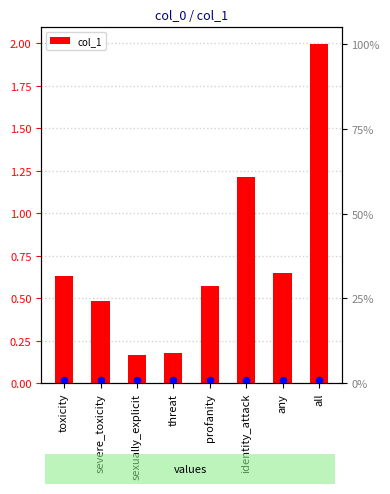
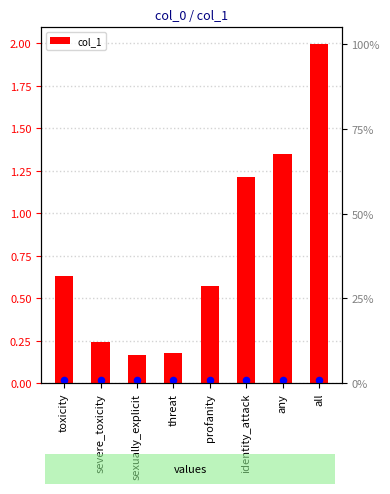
col_1, severe_toxicity: 0.48 -> 0.24
col_1, any: 0.65 -> 1.35
